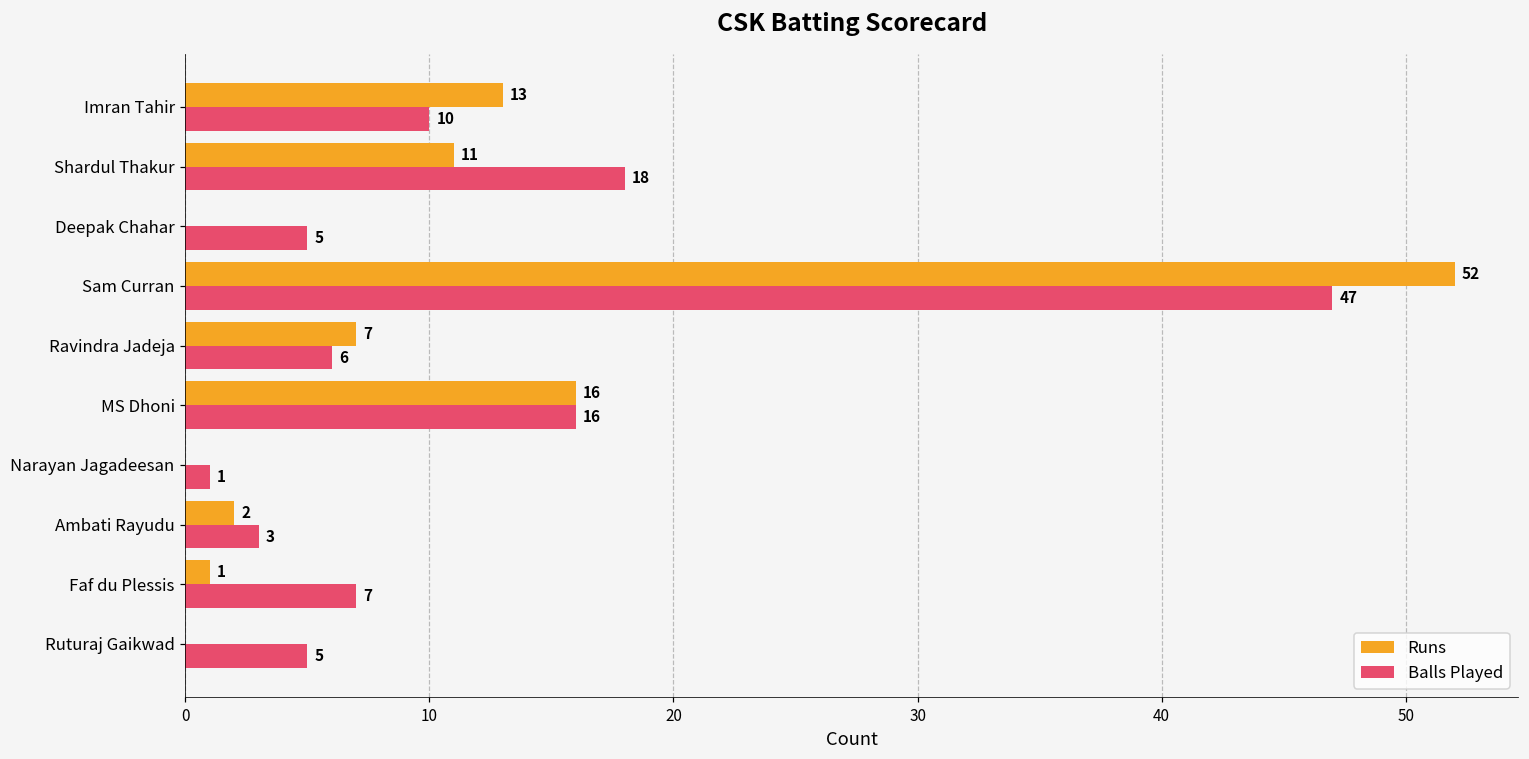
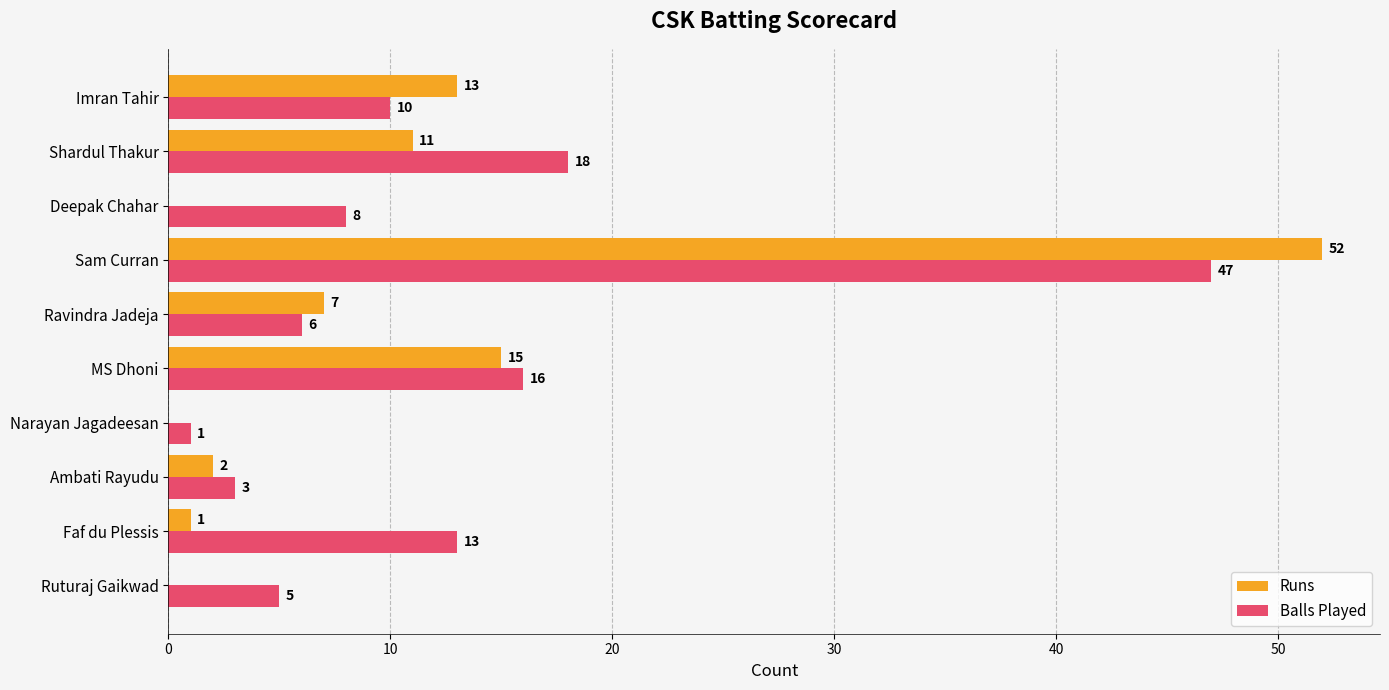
Balls Played, Deepak Chahar: 5 -> 8
Runs, MS Dhoni: 16 -> 15
Balls Played, Faf du Plessis: 7 -> 13
